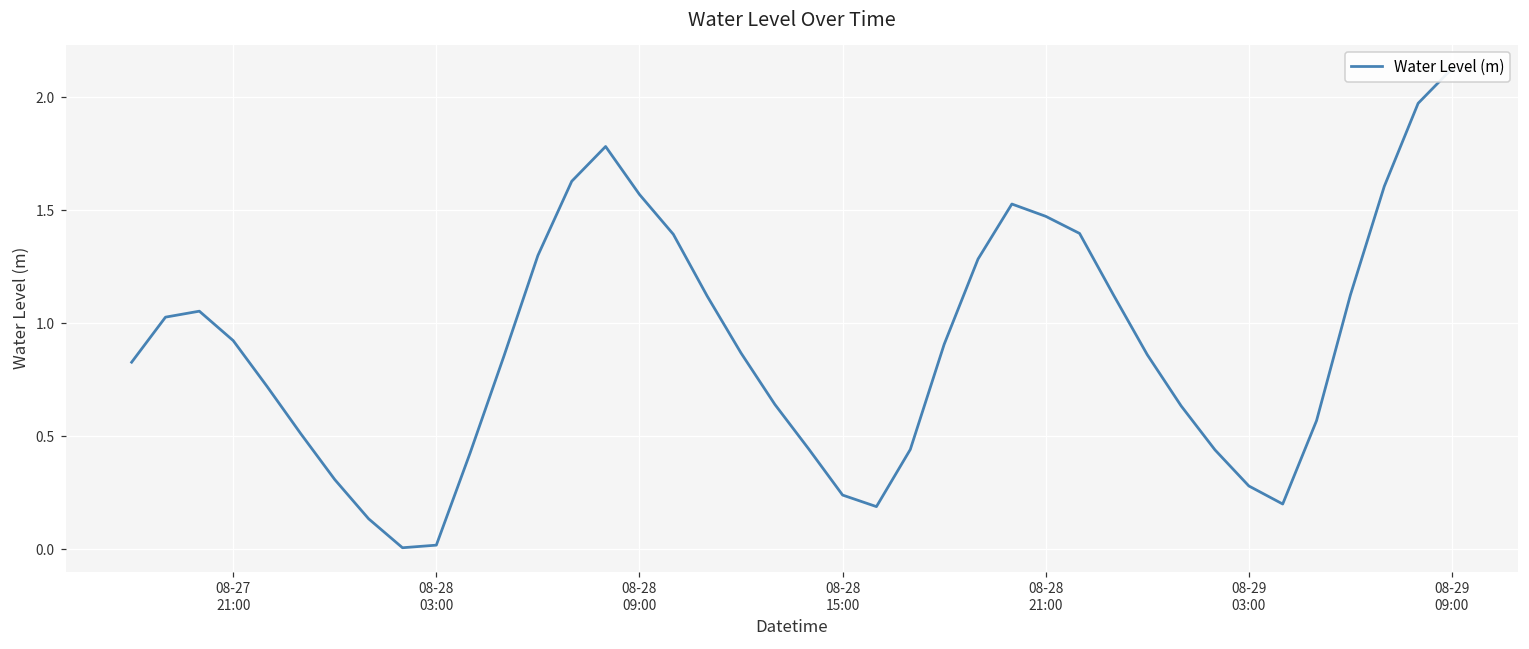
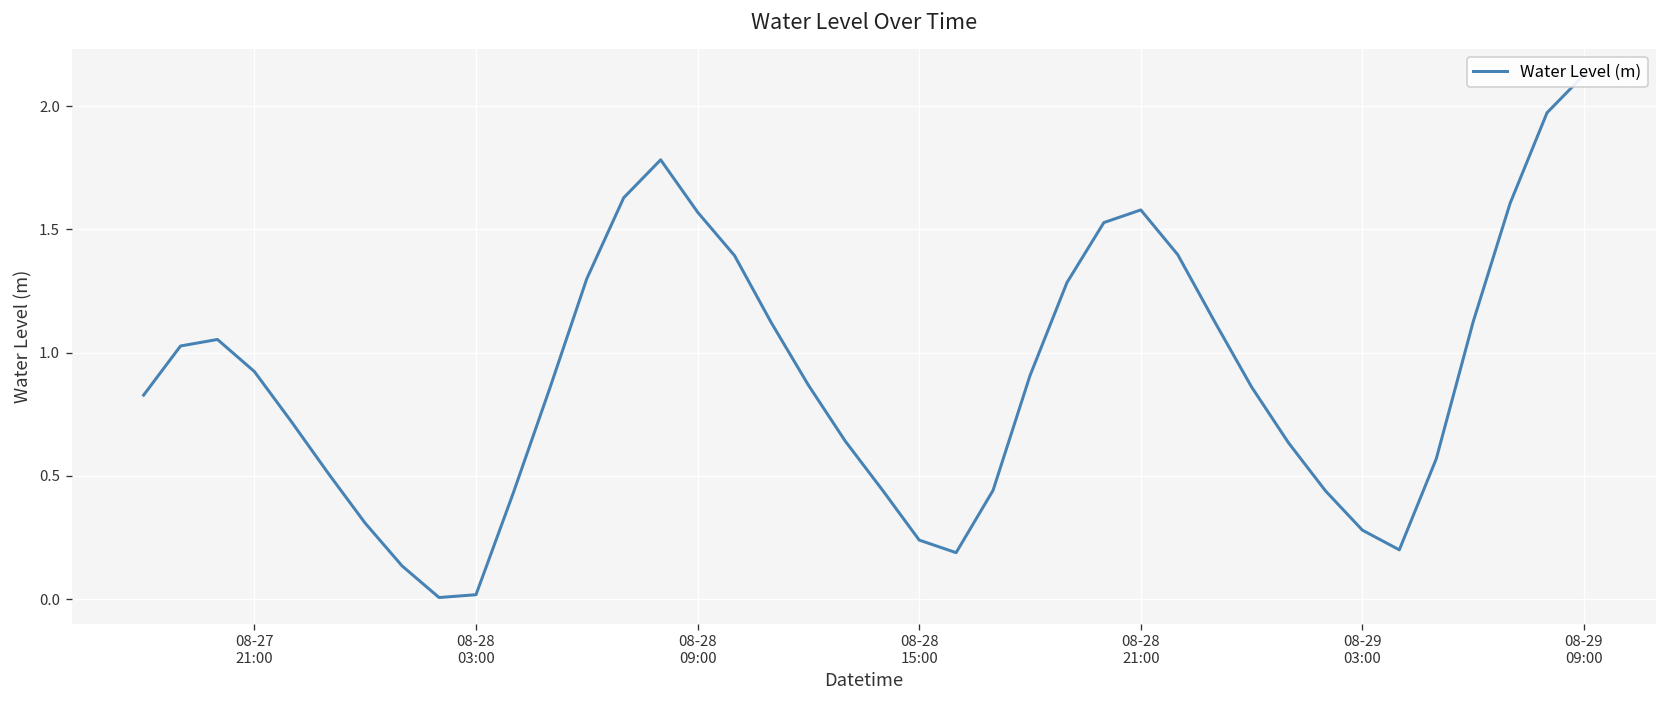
08-28 21:00: 1.47 -> 1.58
